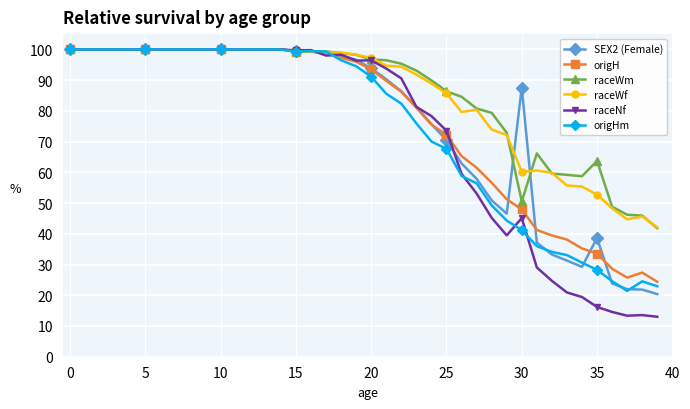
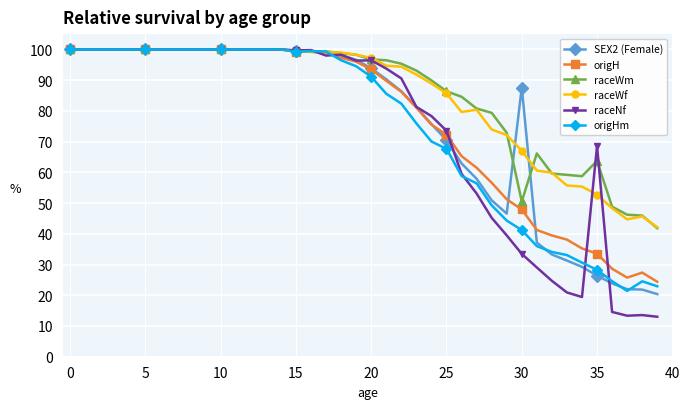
raceWf, 30: 60 -> 67
raceNf, 30: 45 -> 33
SEX2 (Female), 35: 39 -> 26
raceNf, 35: 16 -> 69
